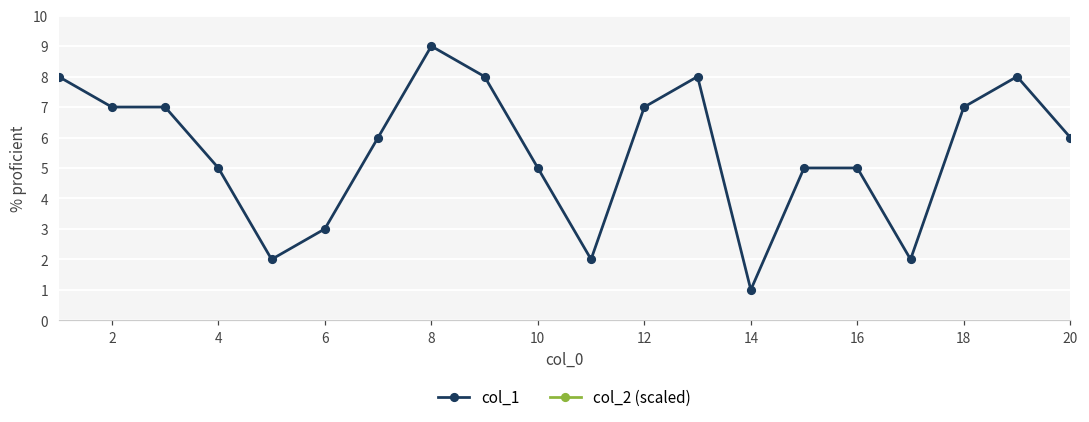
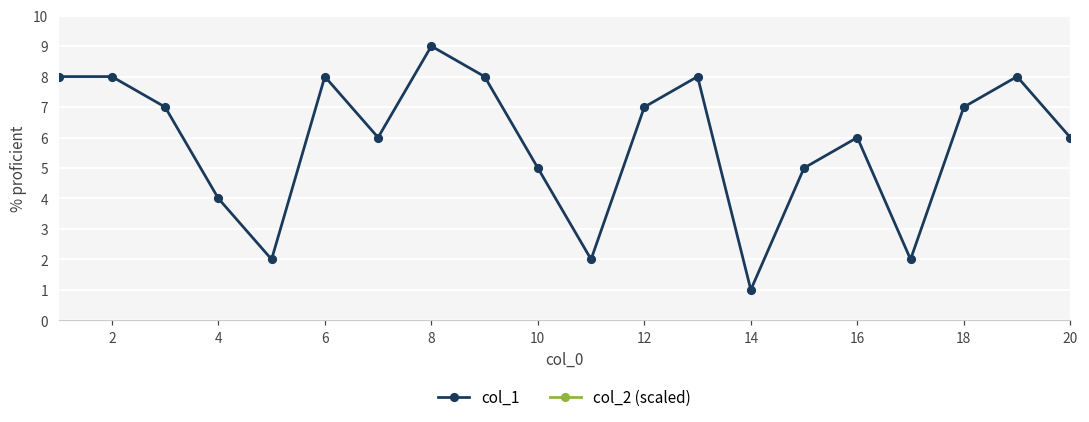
col_1, 2: 7 -> 8
col_1, 4: 5 -> 4
col_1, 6: 3 -> 8
col_1, 16: 5 -> 6
